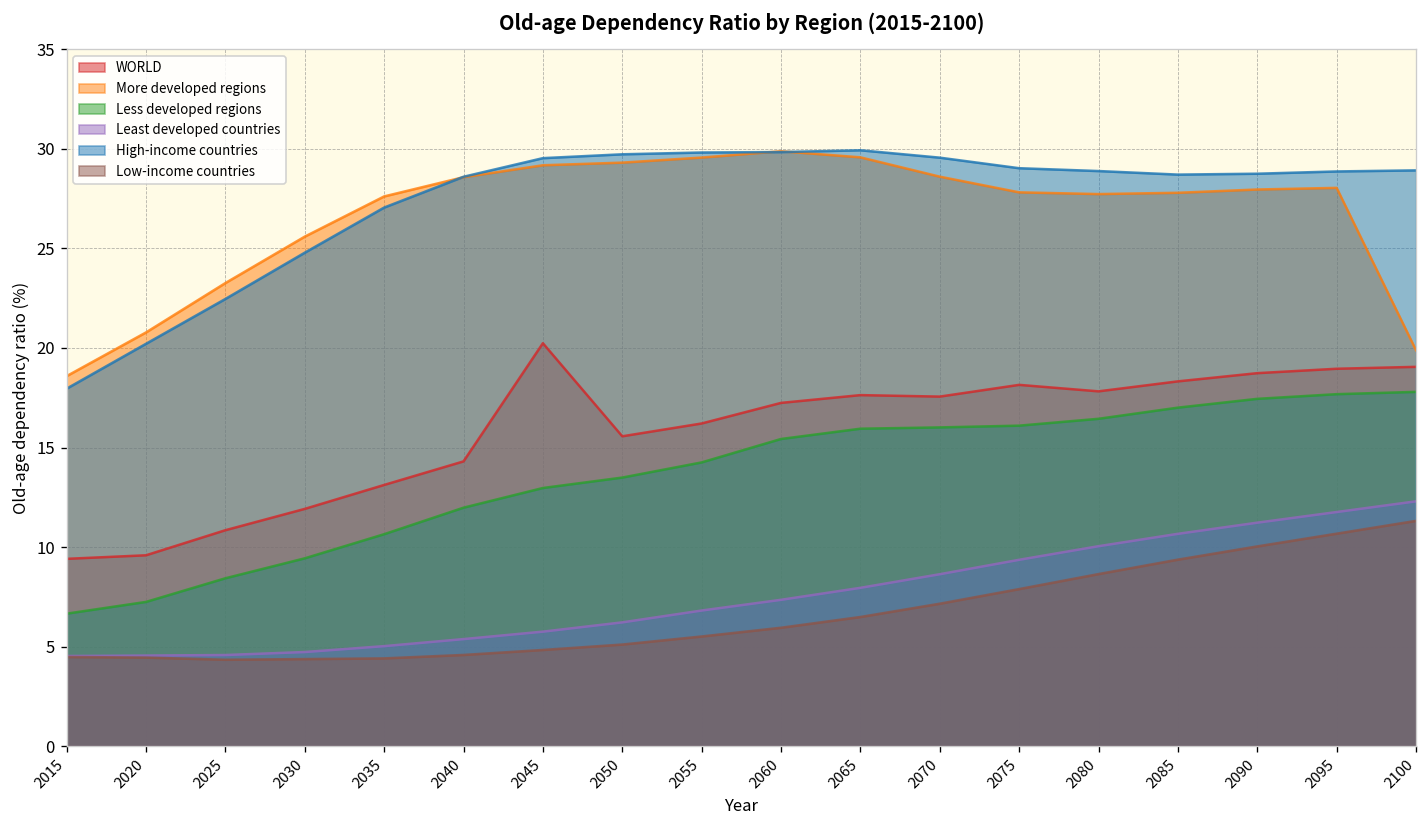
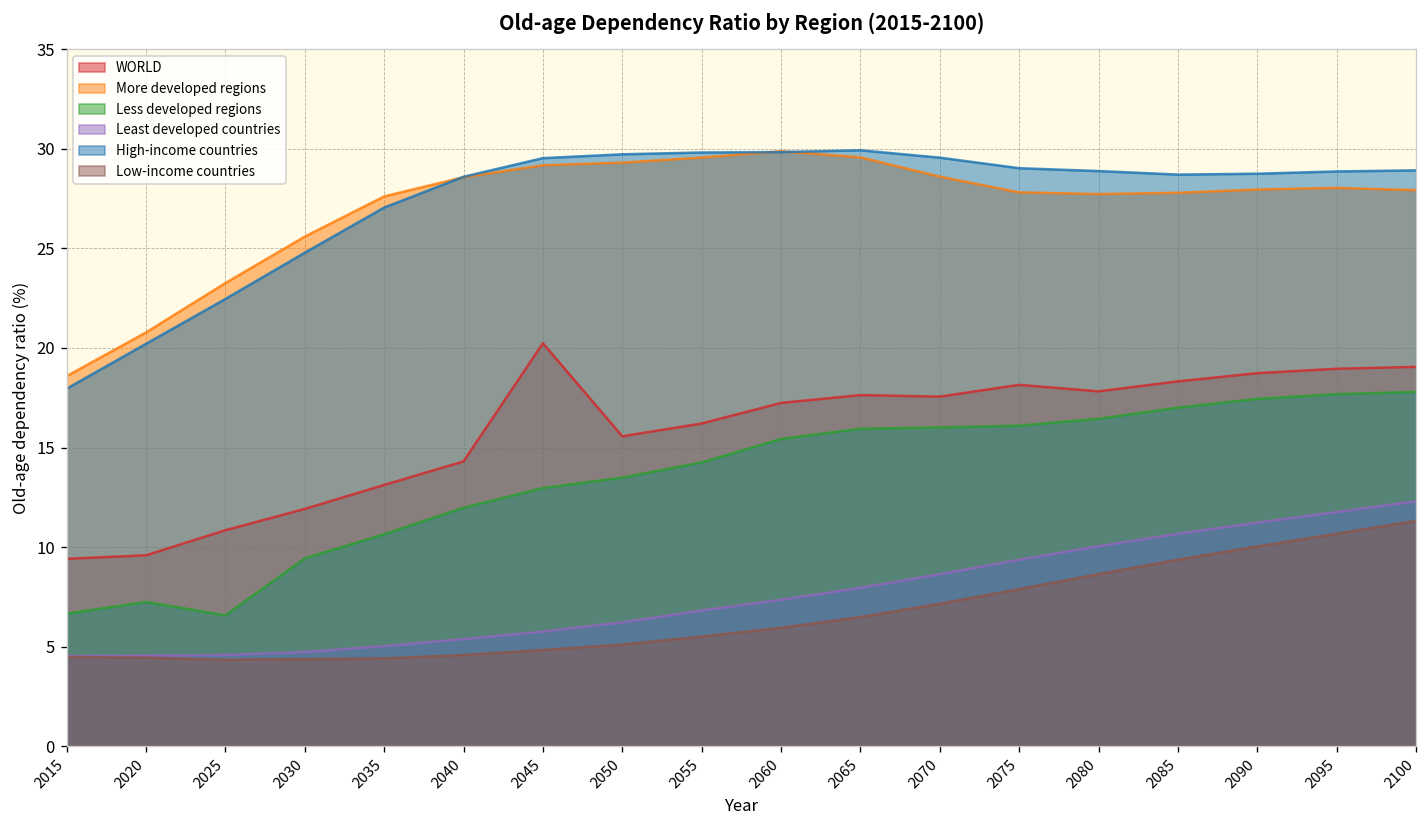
Less developed regions, 2025: 8.4 -> 6.6
More developed regions, 2100: 19.9 -> 27.9
